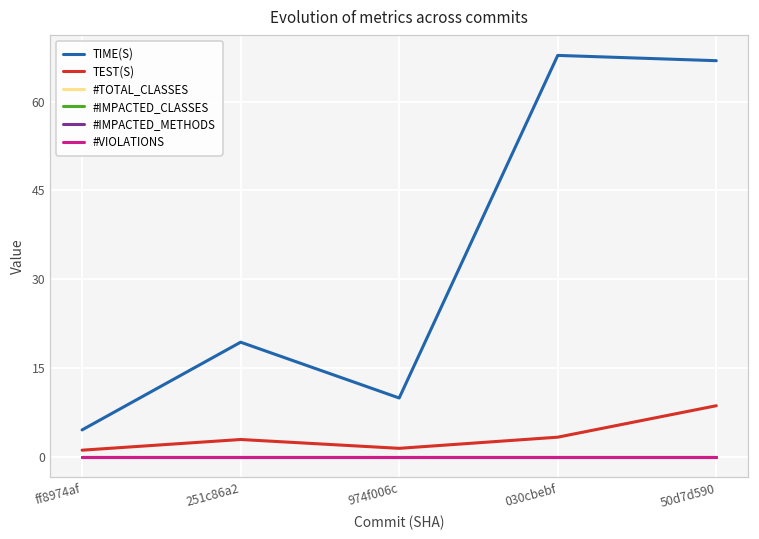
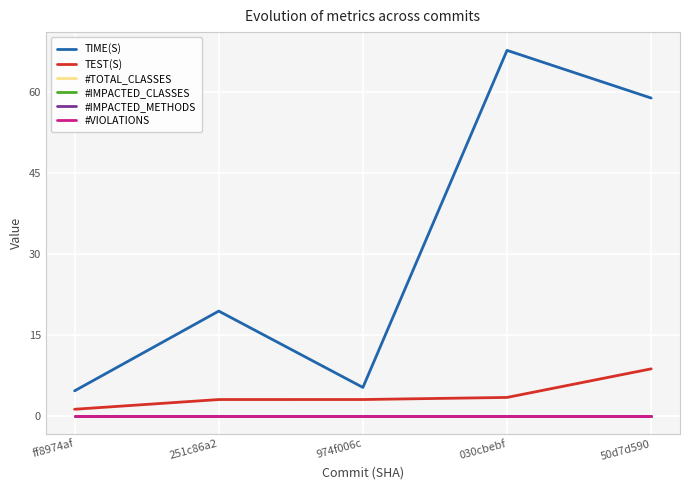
TIME(S), 974f006c: 10 -> 5
TEST(S), 974f006c: 1 -> 3
TIME(S), 50d7d590: 67 -> 59
